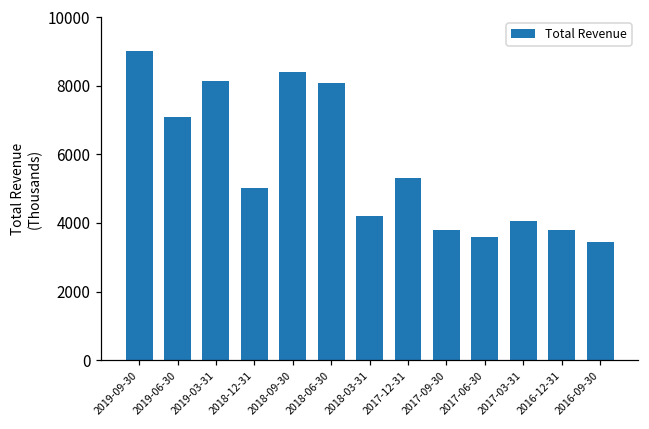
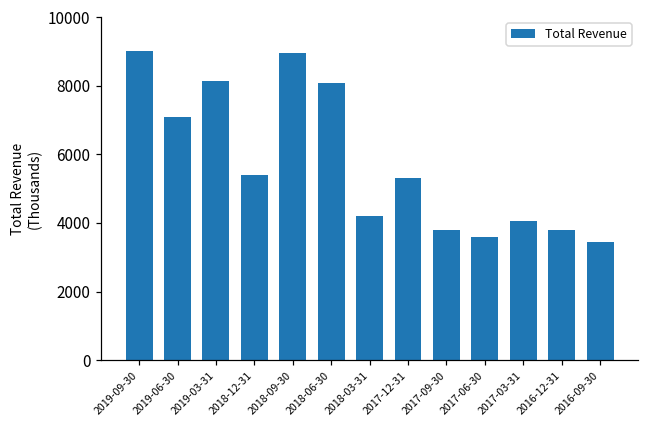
2018-12-31: 5000 -> 5400
2018-09-30: 8400 -> 8900
